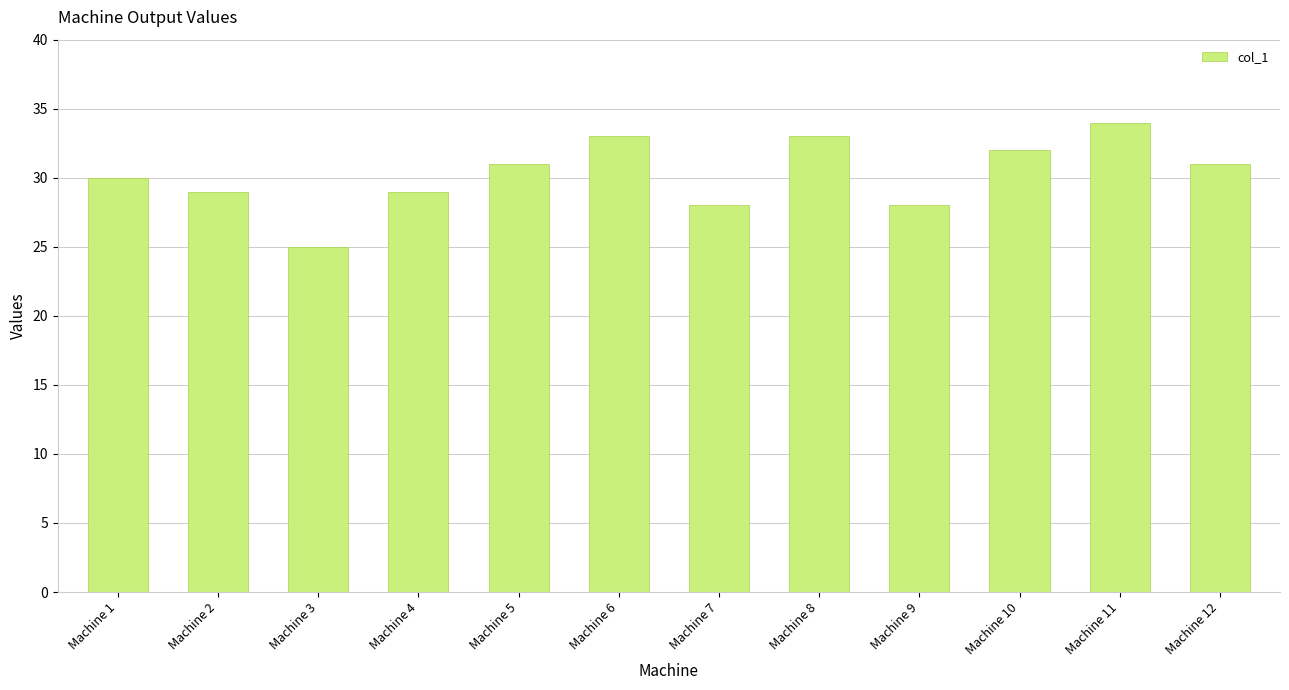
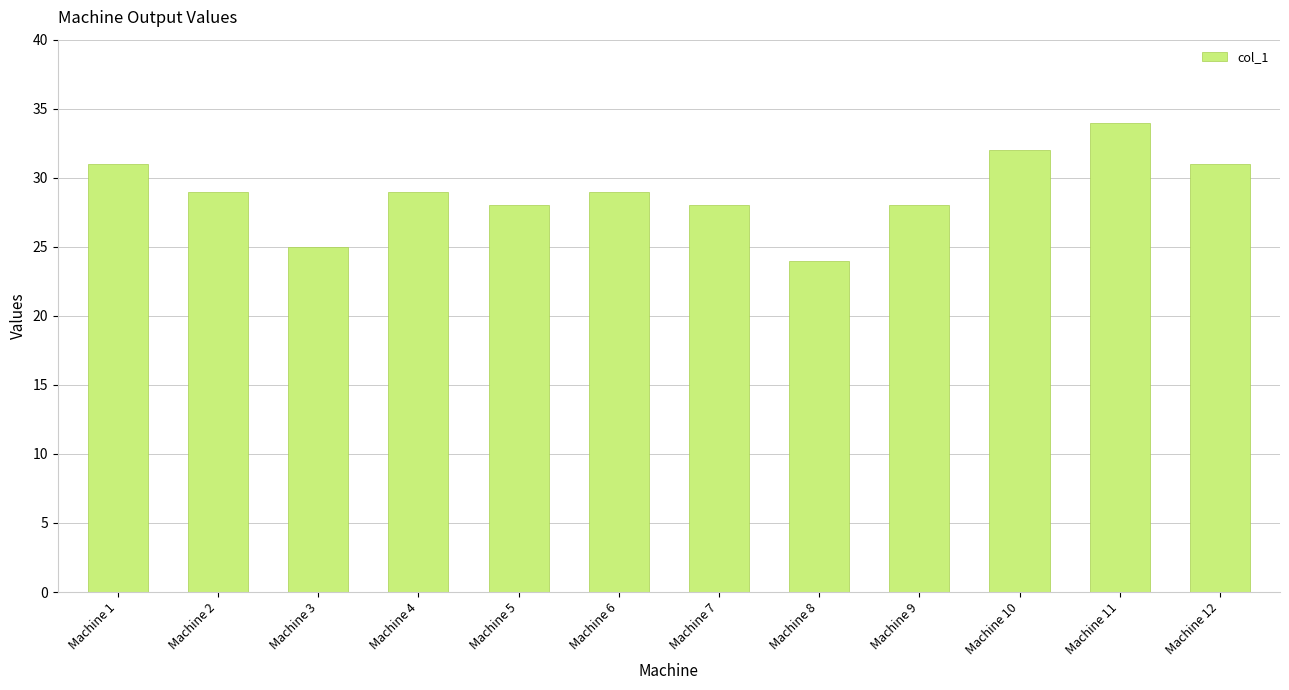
Machine 1: 30 -> 31
Machine 5: 31 -> 28
Machine 6: 33 -> 29
Machine 8: 33 -> 24
